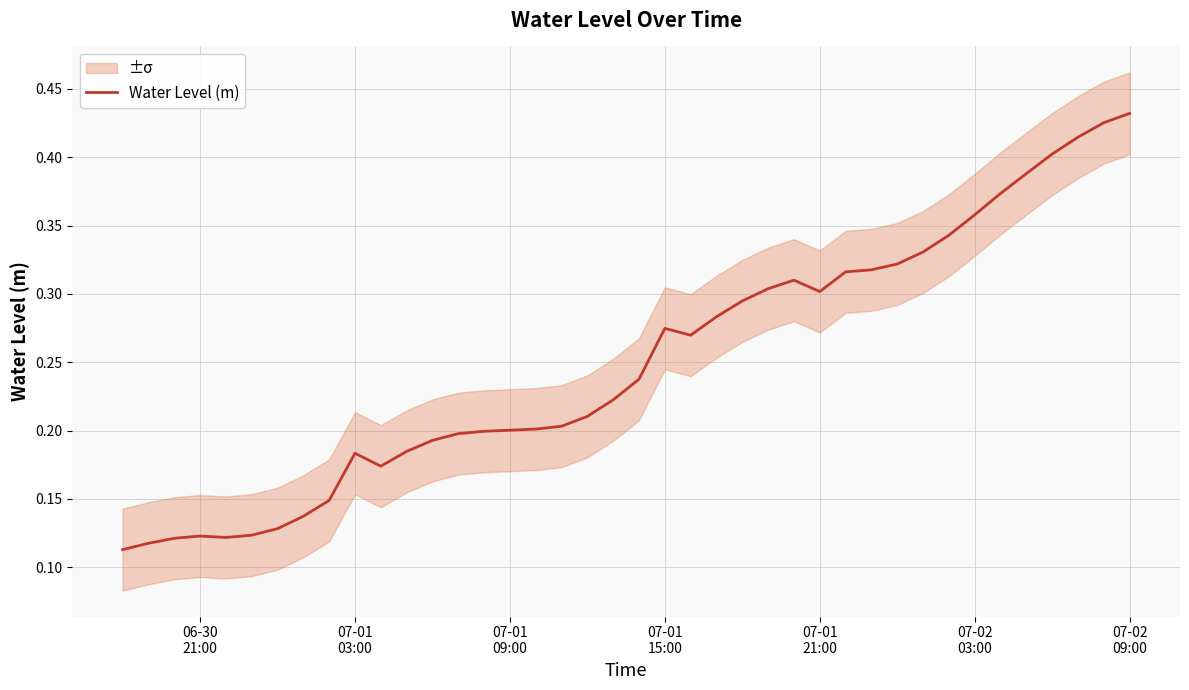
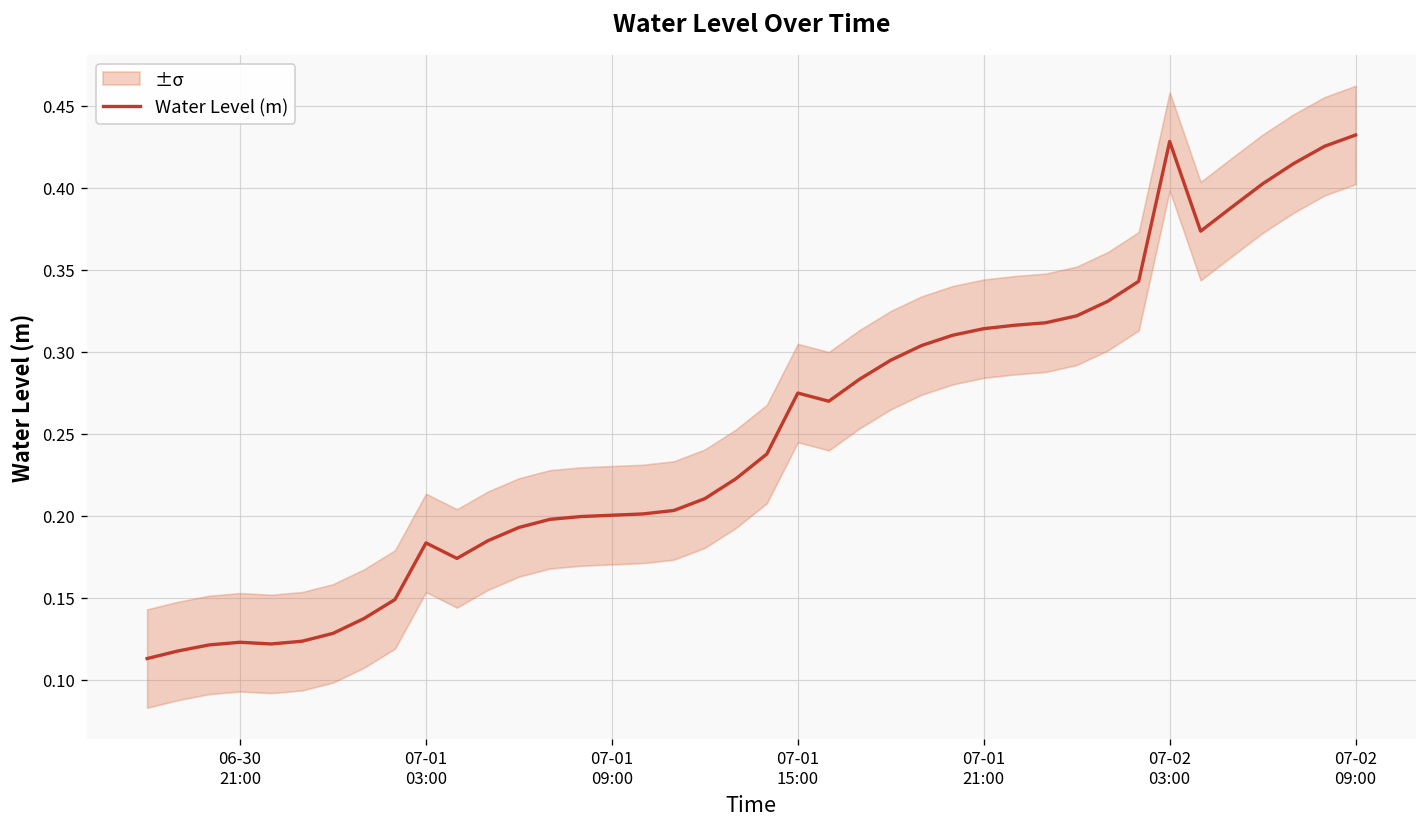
Water Level (m), 07-01 21:00: 0.302 -> 0.314
Water Level (m), 07-02 03:00: 0.358 -> 0.428
